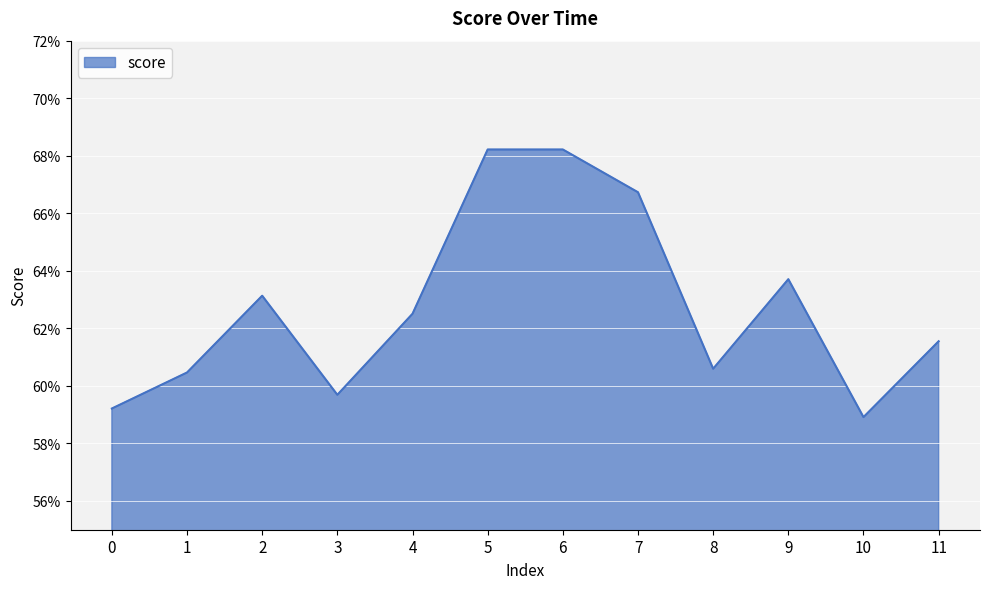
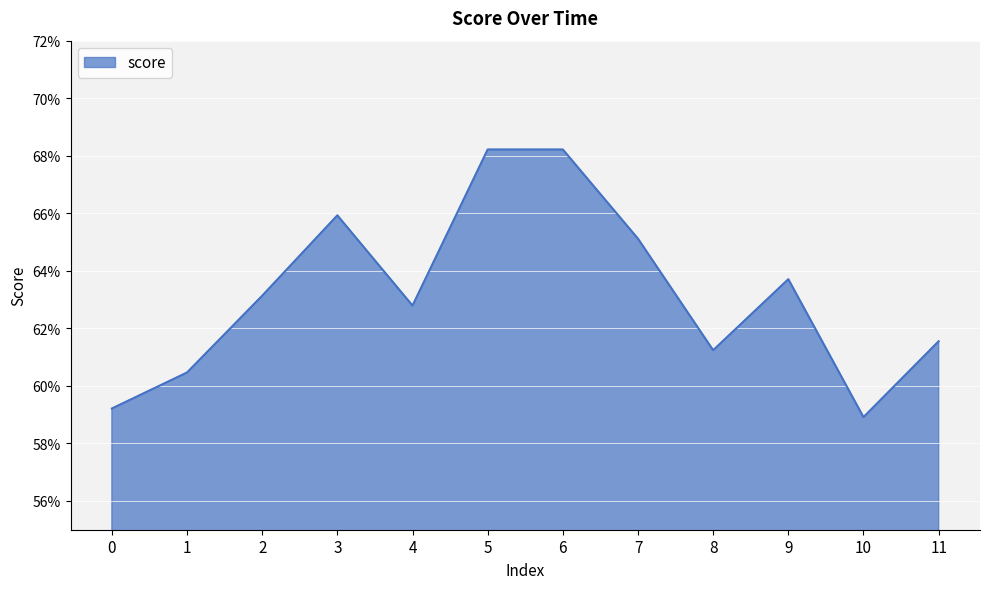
3: 59.7% -> 65.9%
4: 62.5% -> 62.8%
7: 66.7% -> 65.1%
8: 60.6% -> 61.2%
